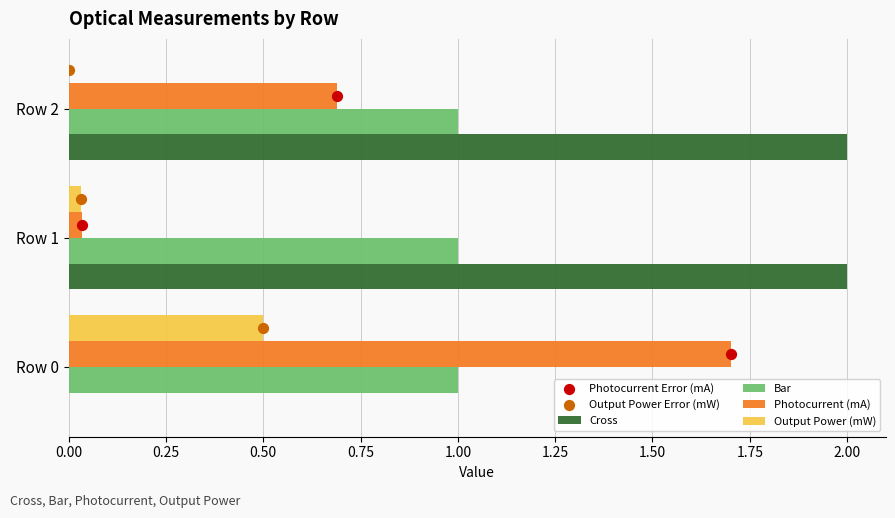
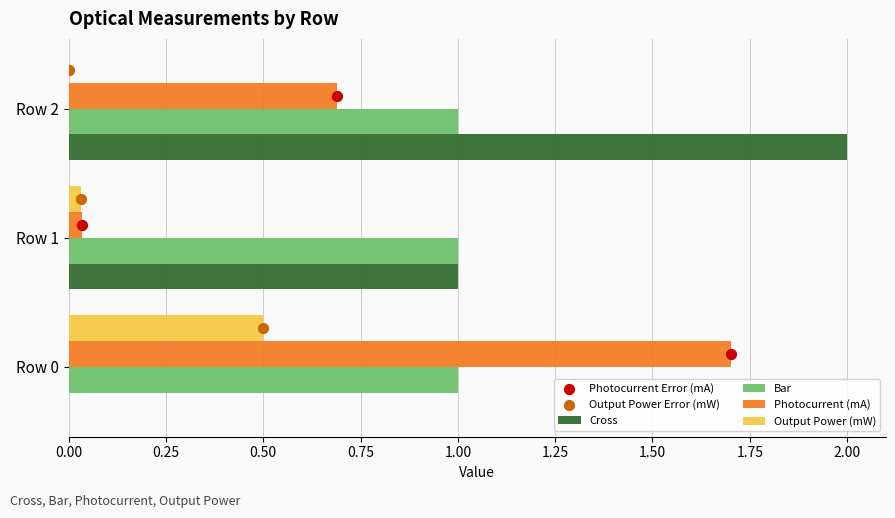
Cross, Row 1: 2 -> 1
